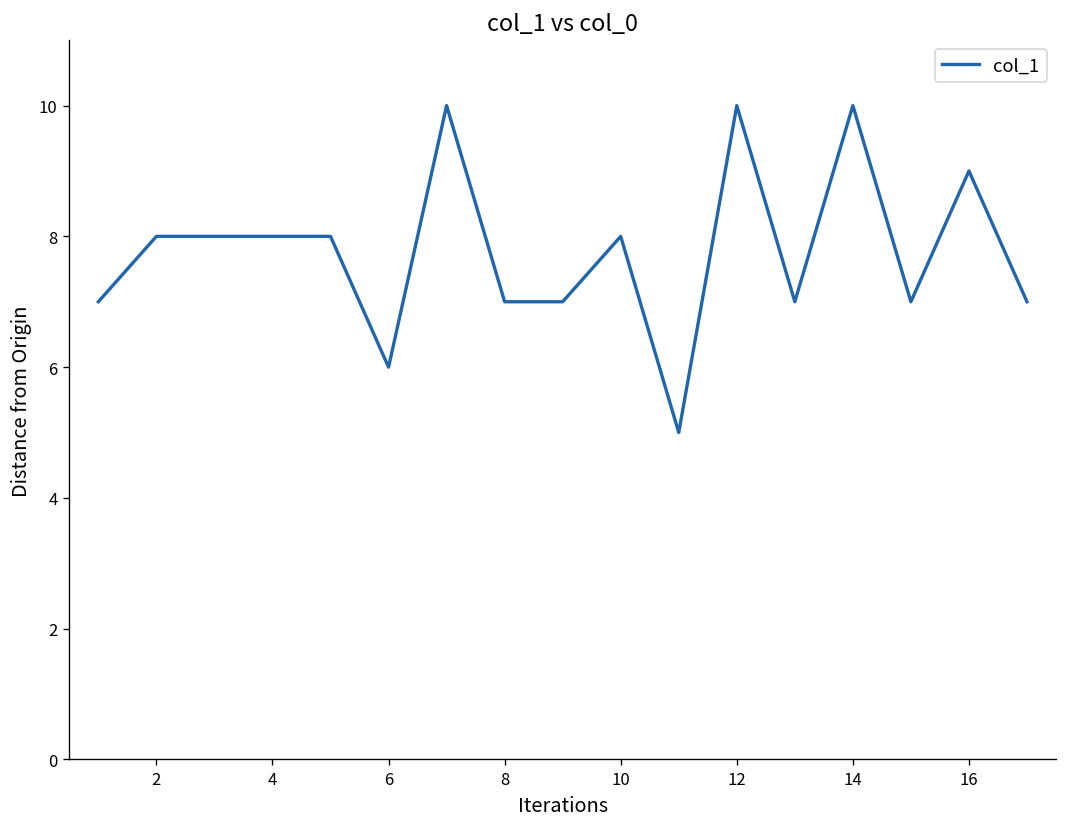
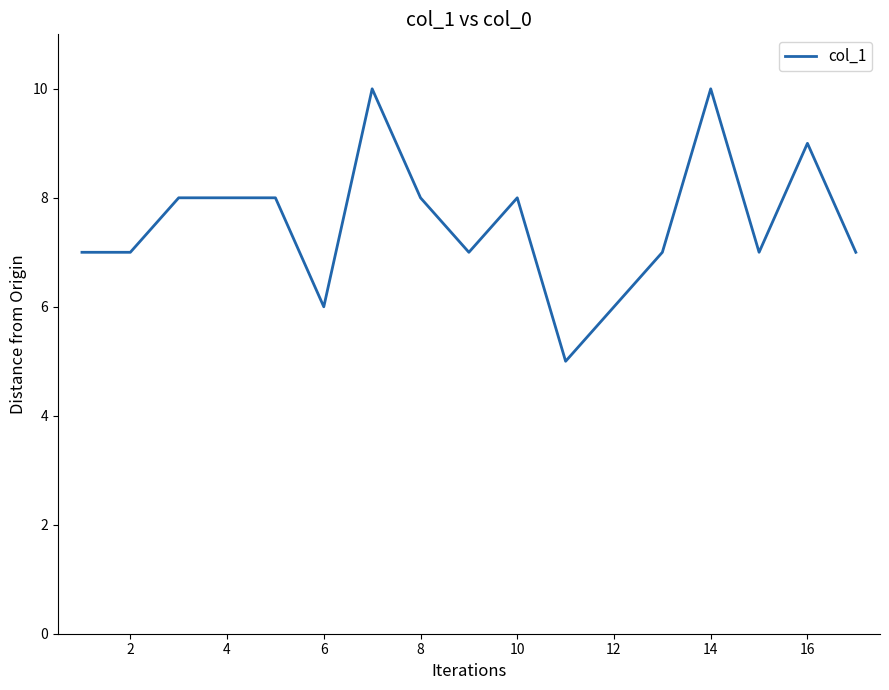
2: 8 -> 7
8: 7 -> 8
12: 10 -> 6
